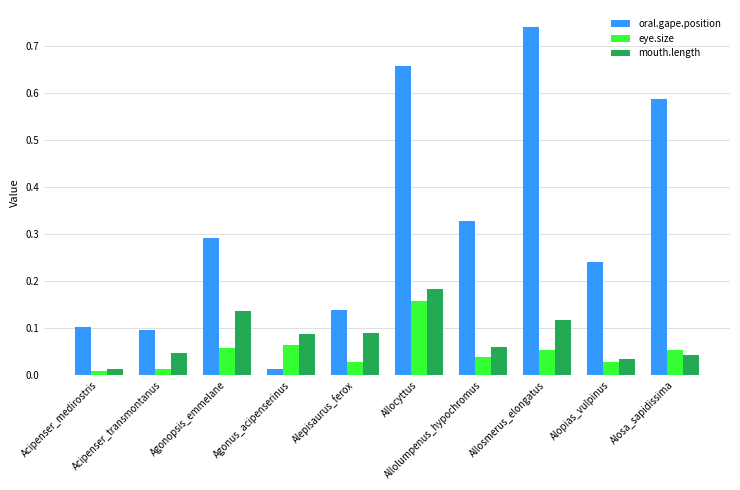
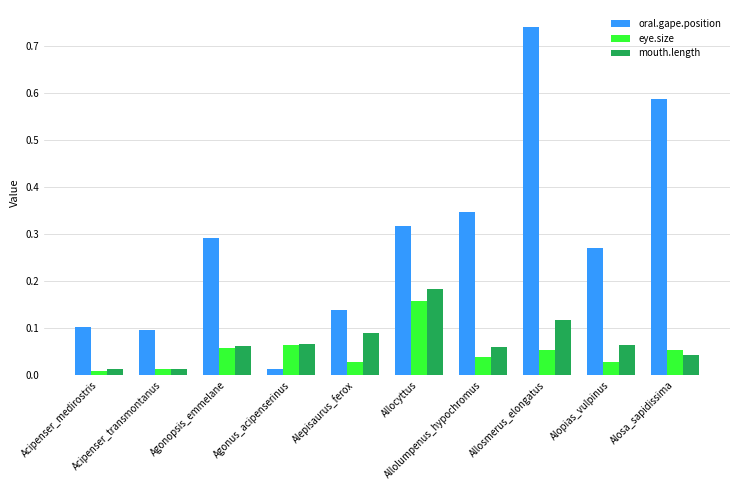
mouth.length, Acipenser_transmontanus: 0.05 -> 0.01
mouth.length, Agonopsis_emmelane: 0.14 -> 0.06
mouth.length, Agonus_acipenserinus: 0.09 -> 0.07
oral.gape.position, Allocyttus: 0.66 -> 0.32
oral.gape.position, Allolumpenus_hypochromus: 0.33 -> 0.35
oral.gape.position, Alopias_vulpinus: 0.24 -> 0.27
mouth.length, Alopias_vulpinus: 0.03 -> 0.06
